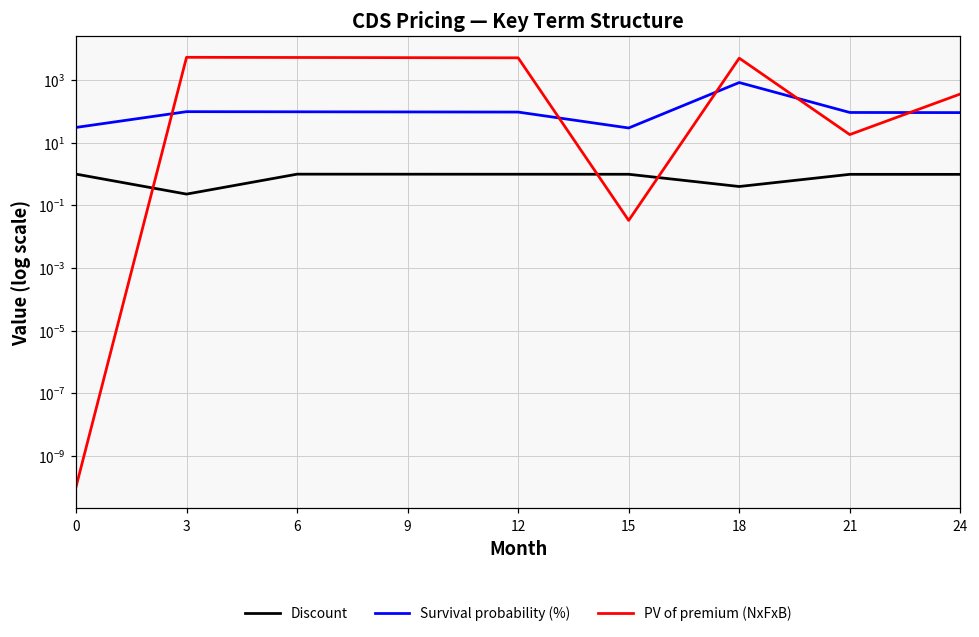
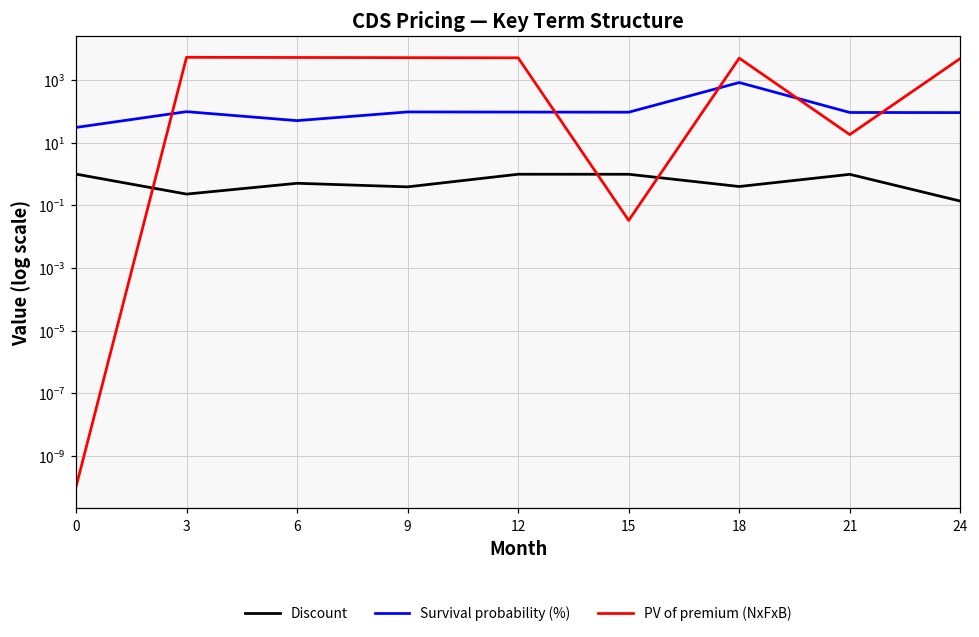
Discount, 6: 1.0 -> 0.5
Survival probability (%), 6: 100 -> 50
Discount, 9: 1.0 -> 0.4
Survival probability (%), 15: 30 -> 100
Discount, 24: 1.0 -> 0.1
PV of premium (NxFxB), 24: 400 -> 5000
